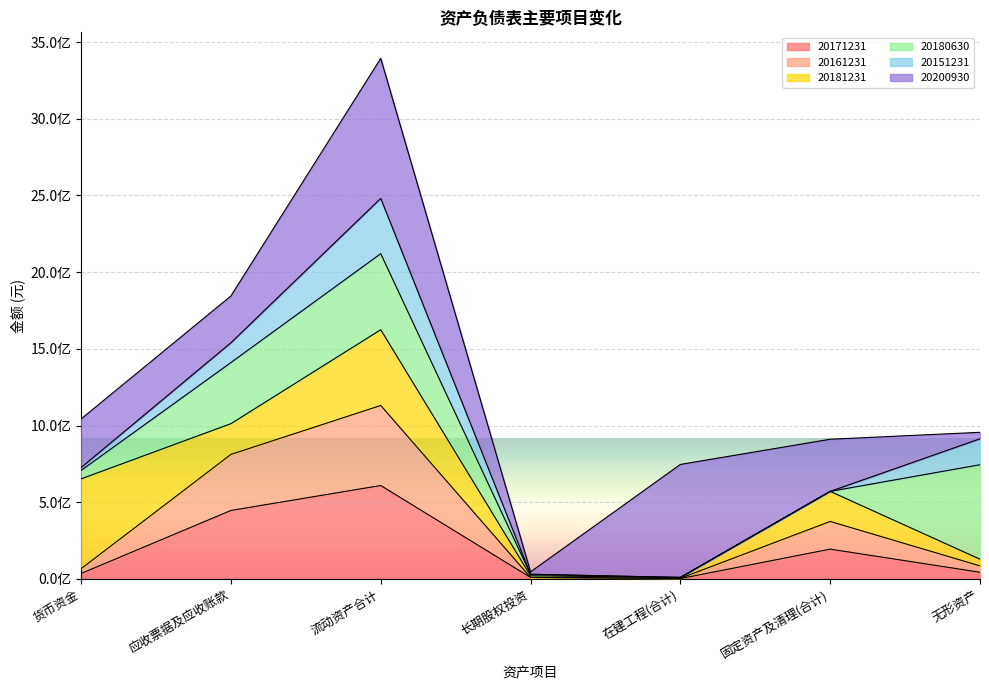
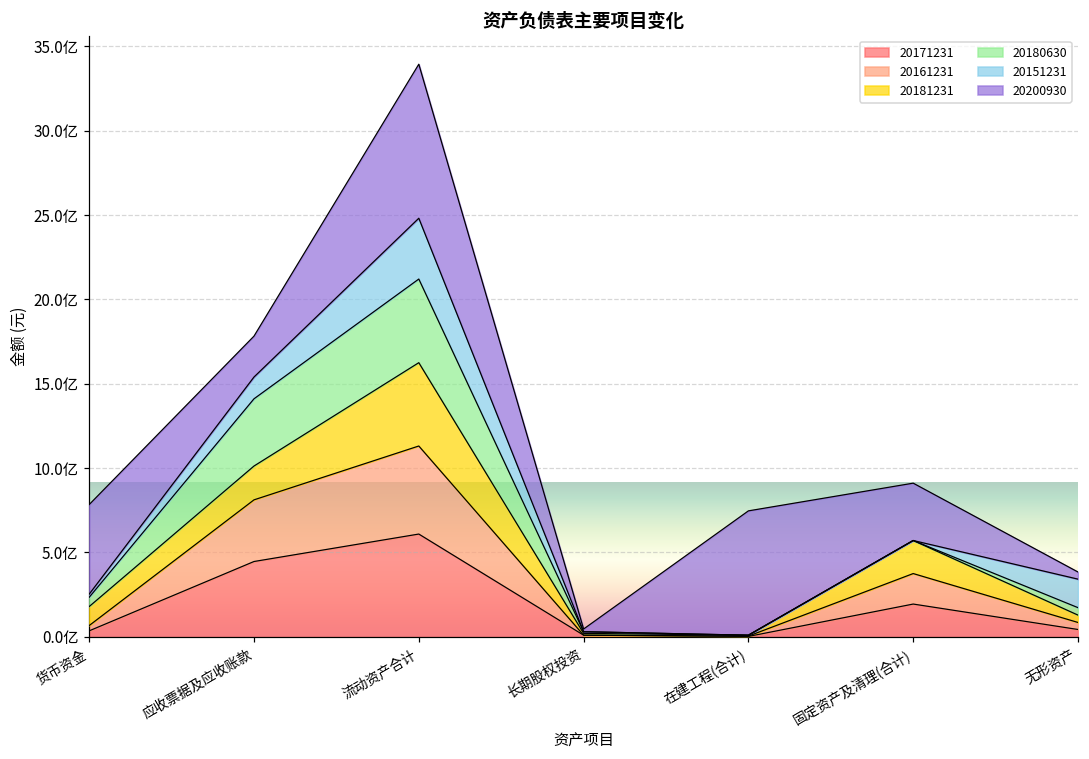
20181231, 货币资金: 5.9亿 -> 1.1亿
20200930, 货币资金: 3.2亿 -> 5.3亿
20200930, 应收票据及应收账款: 3.0亿 -> 2.4亿
20180630, 无形资产: 6.2亿 -> 0.4亿
